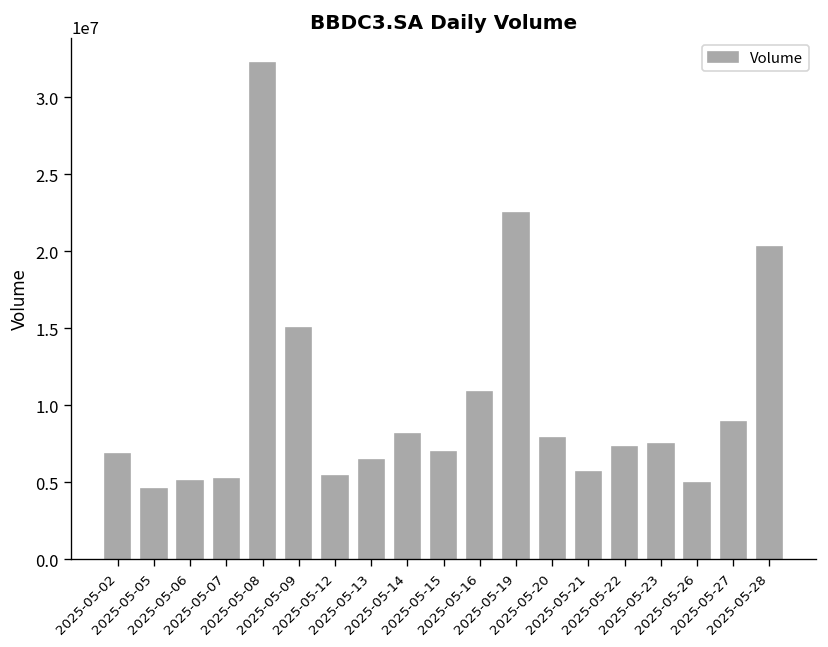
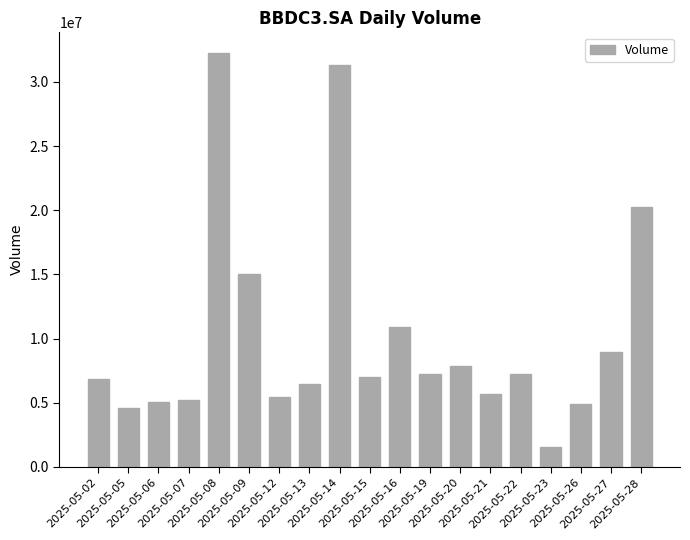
2025-05-14: 8100000 -> 31300000
2025-05-19: 22500000 -> 7200000
2025-05-23: 7500000 -> 1500000
